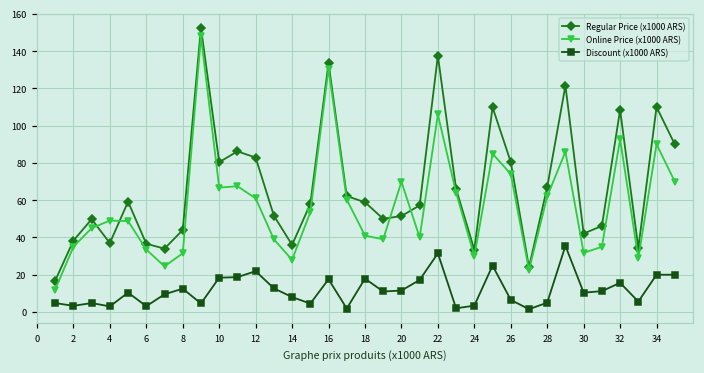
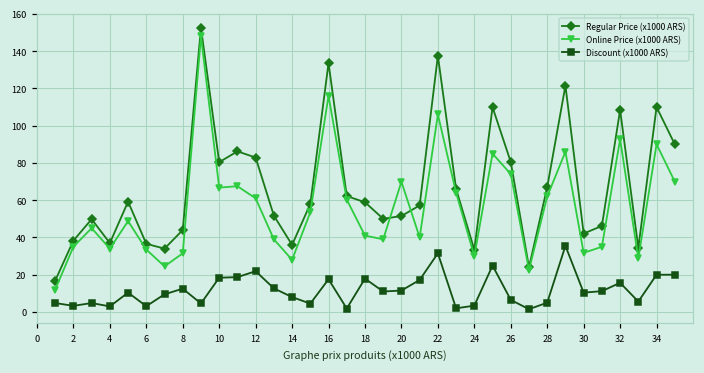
Online Price (x1000 ARS), 4: 49 -> 34
Online Price (x1000 ARS), 16: 131 -> 116
